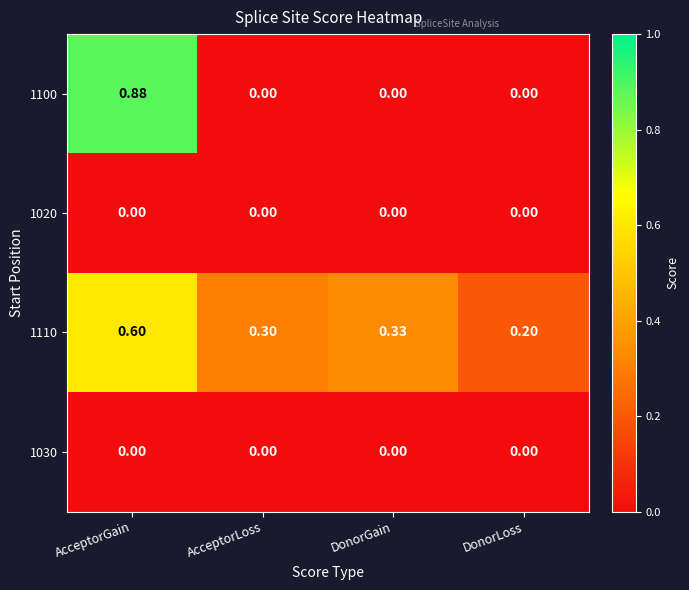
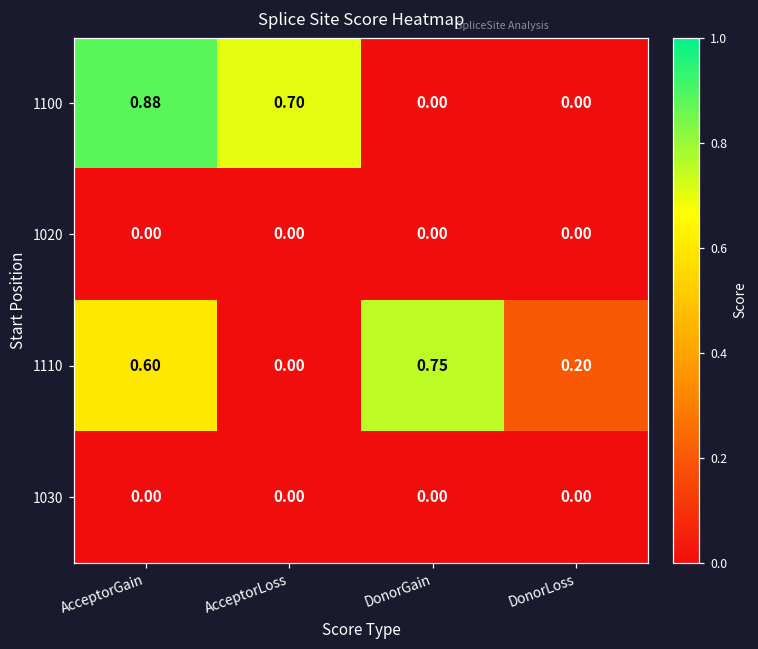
1100, AcceptorLoss: 0.00 -> 0.70
1110, AcceptorLoss: 0.30 -> 0.00
1110, DonorGain: 0.33 -> 0.75
